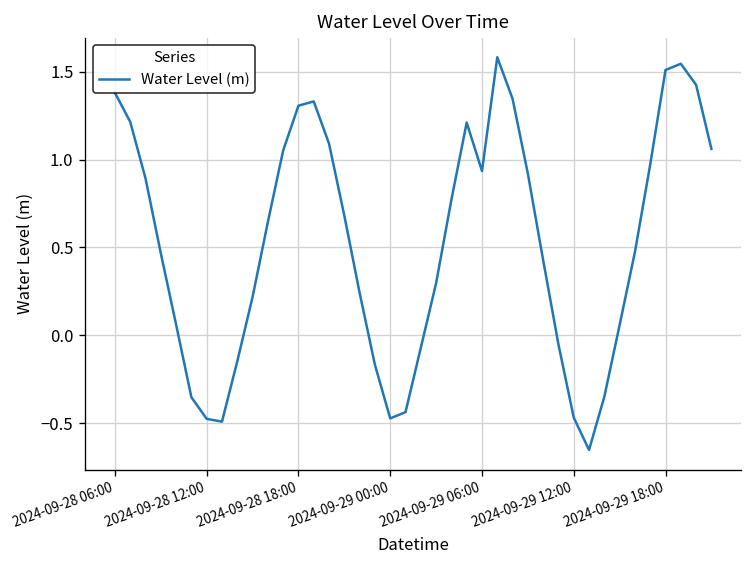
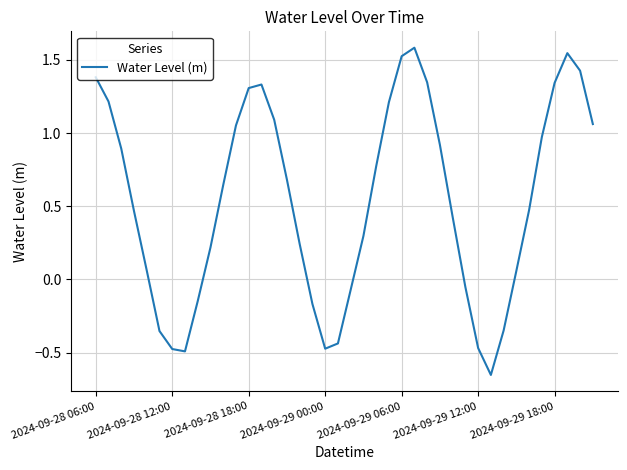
2024-09-29 06:00: 0.94 -> 1.52
2024-09-29 18:00: 1.51 -> 1.34
